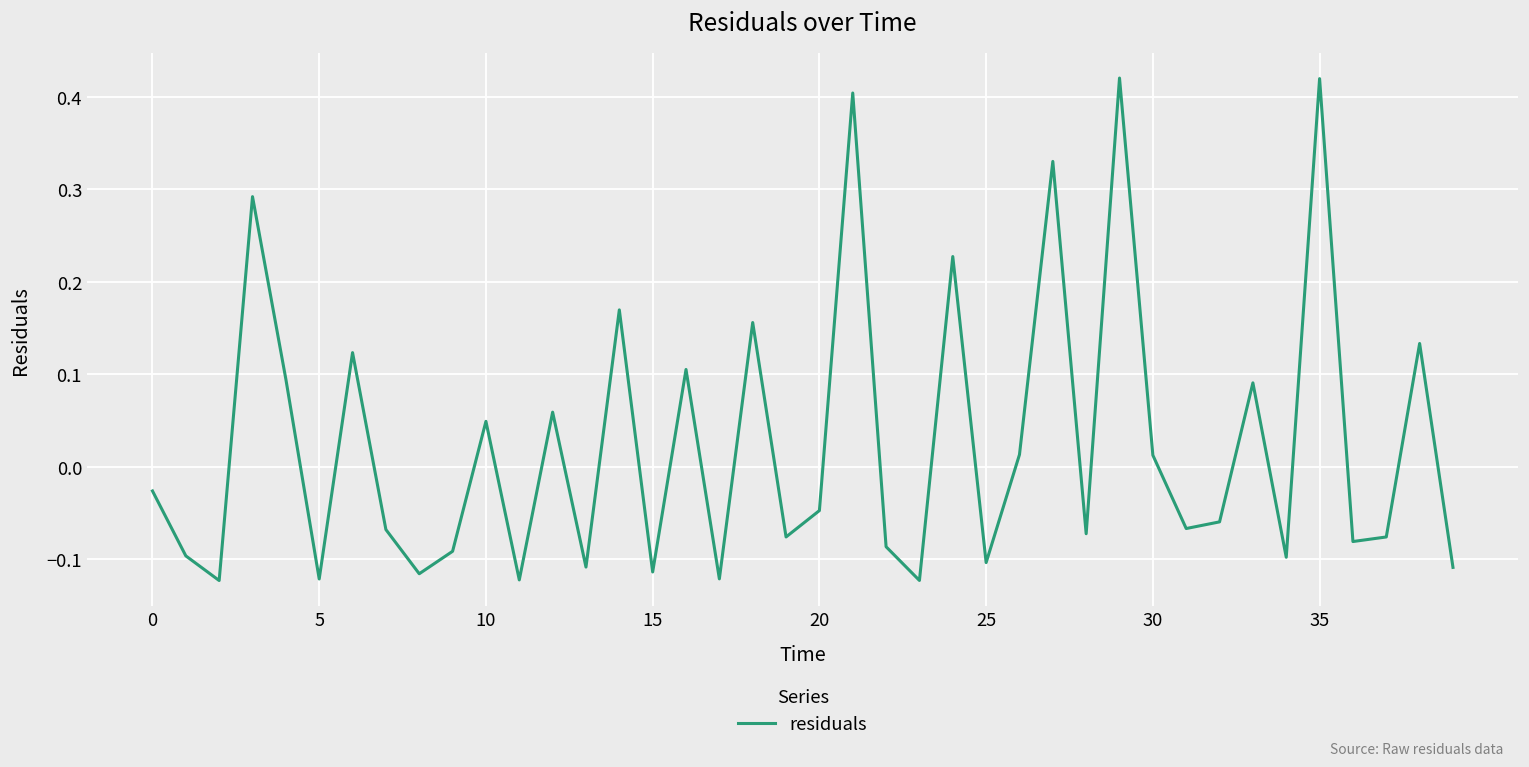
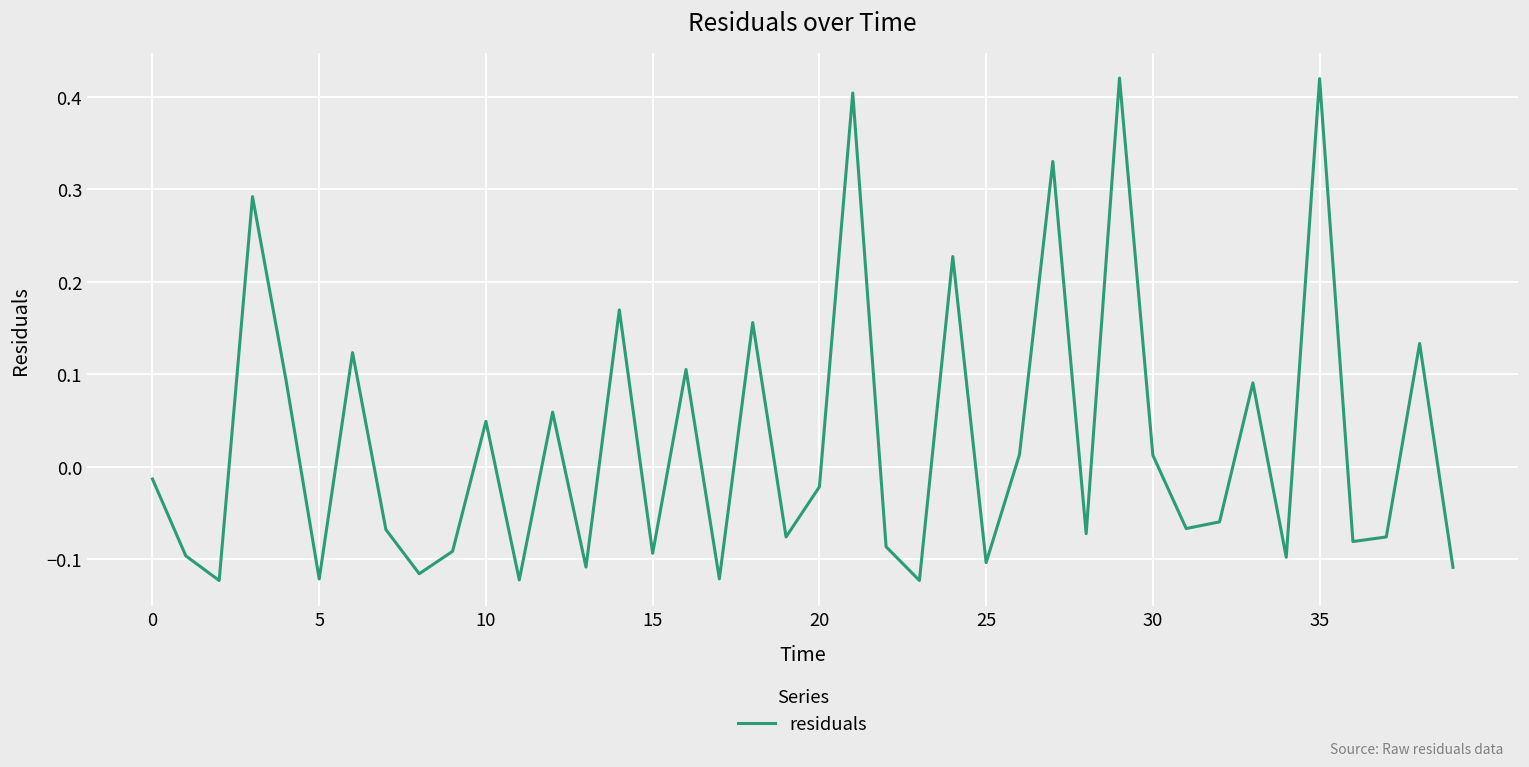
0: -0.03 -> -0.01
15: -0.11 -> -0.09
20: -0.05 -> -0.02
